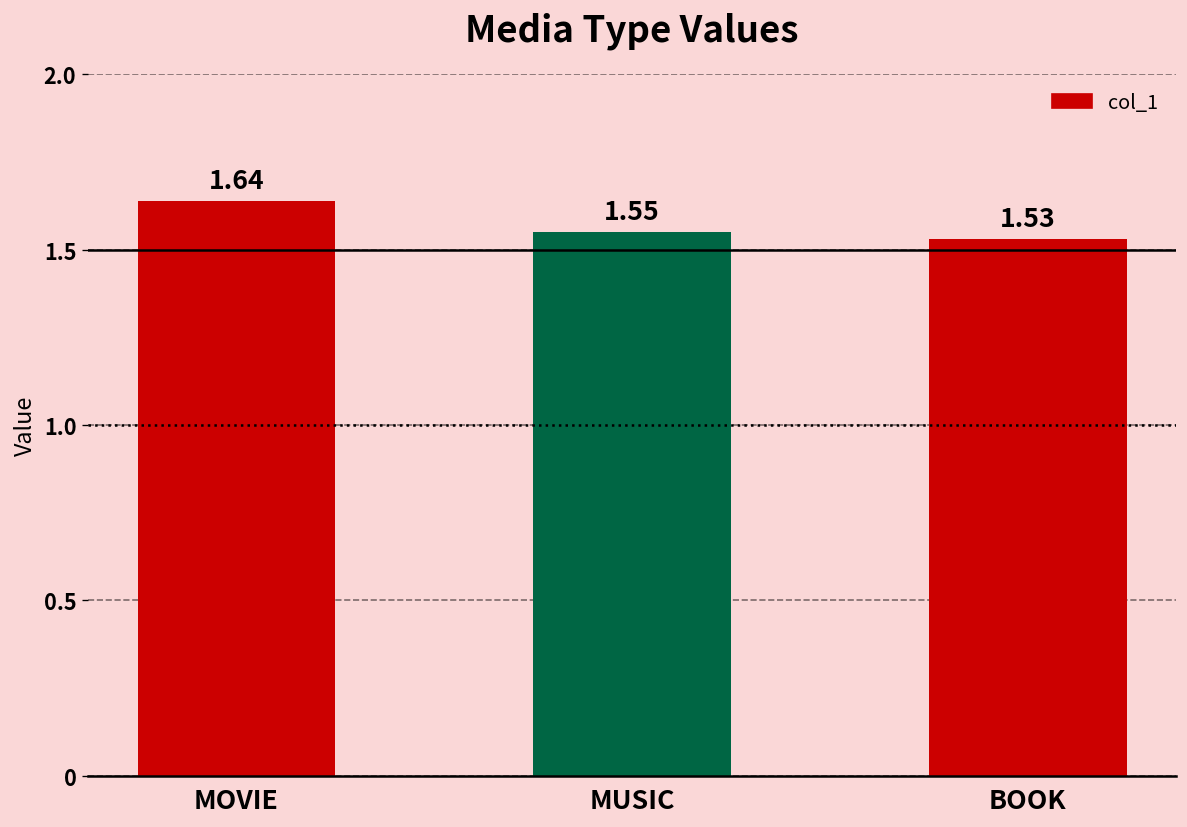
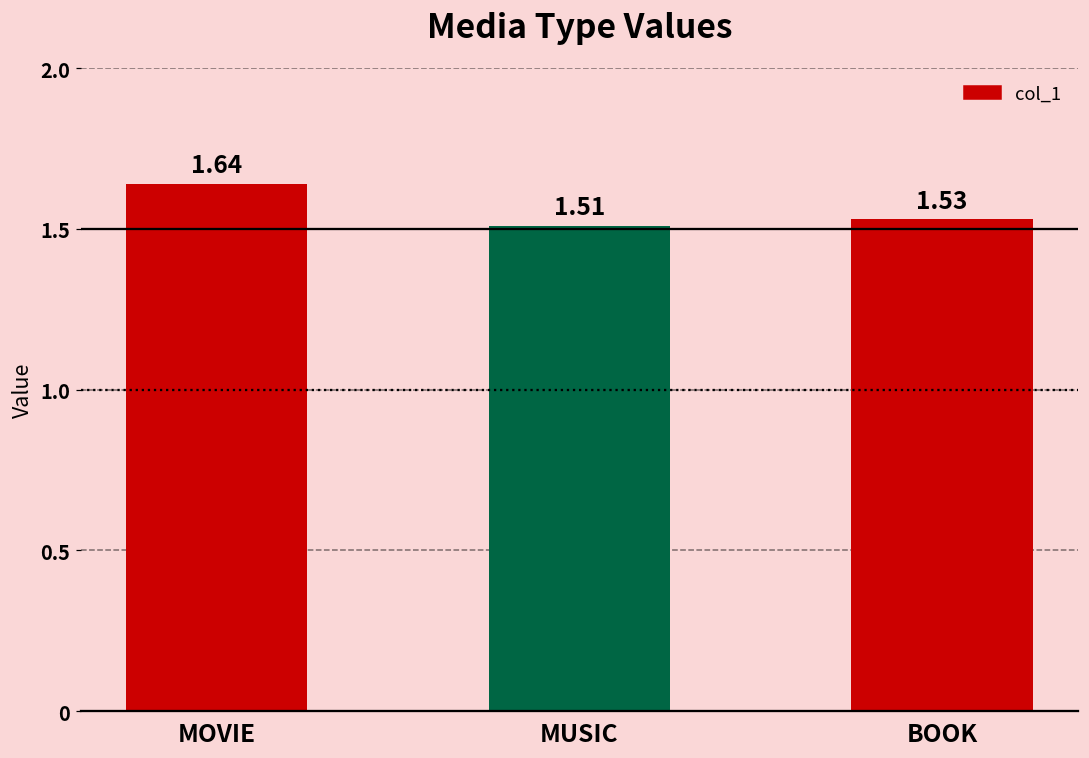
MUSIC: 1.55 -> 1.51
